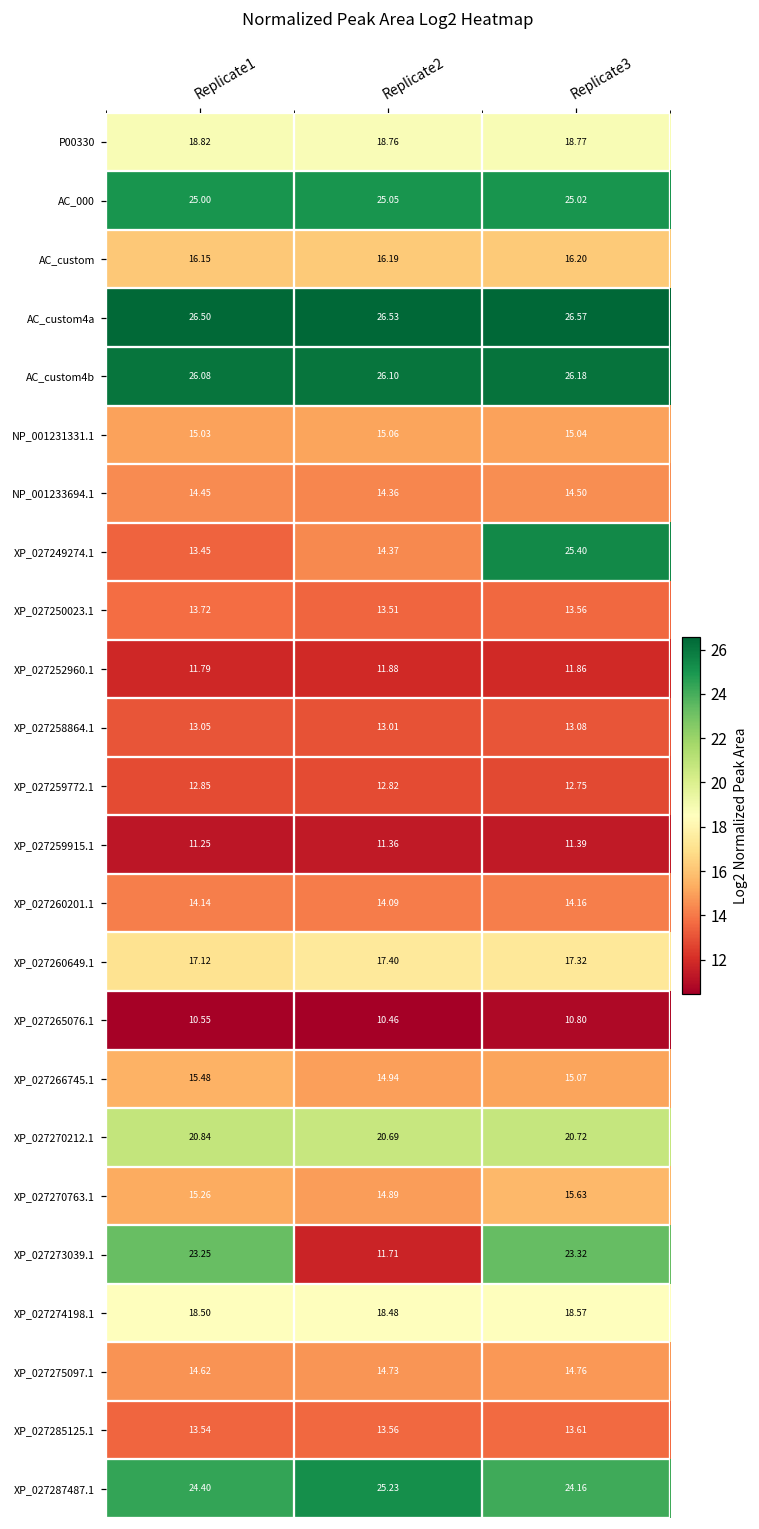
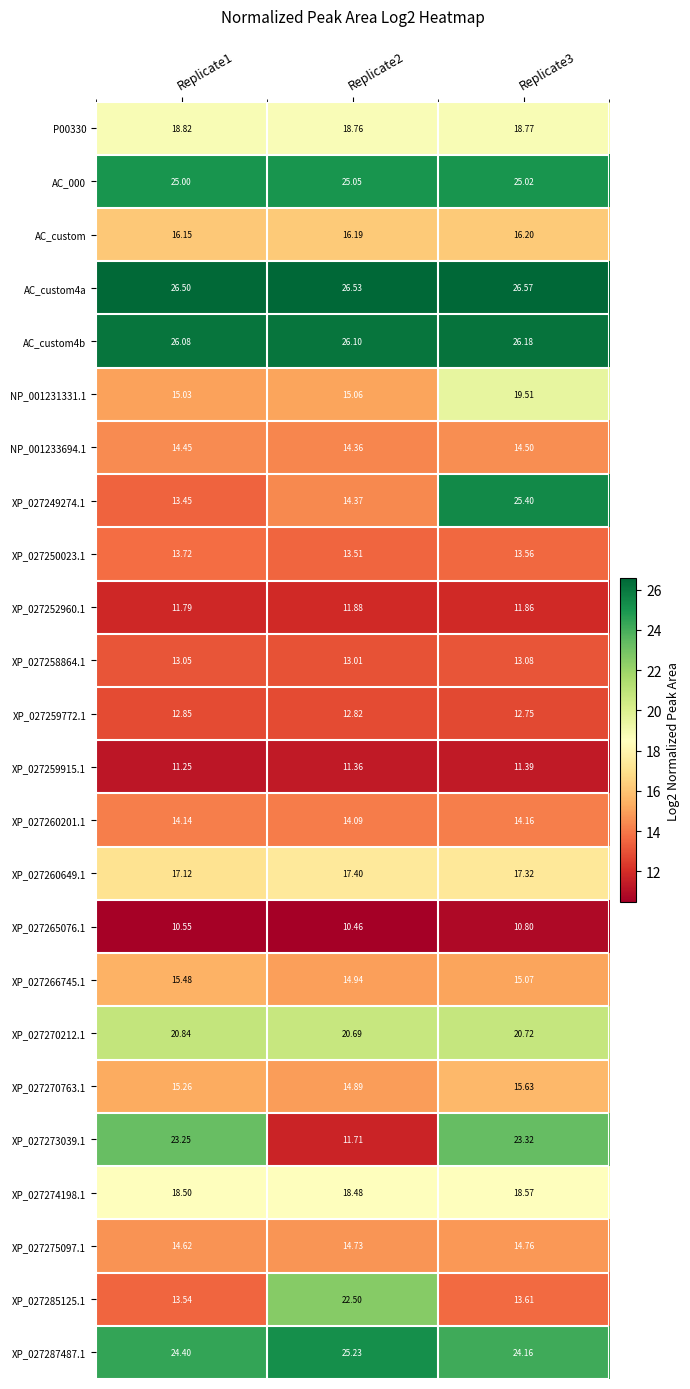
NP_001231331.1, Replicate3: 15.04 -> 19.51
XP_027285125.1, Replicate2: 13.56 -> 22.50
